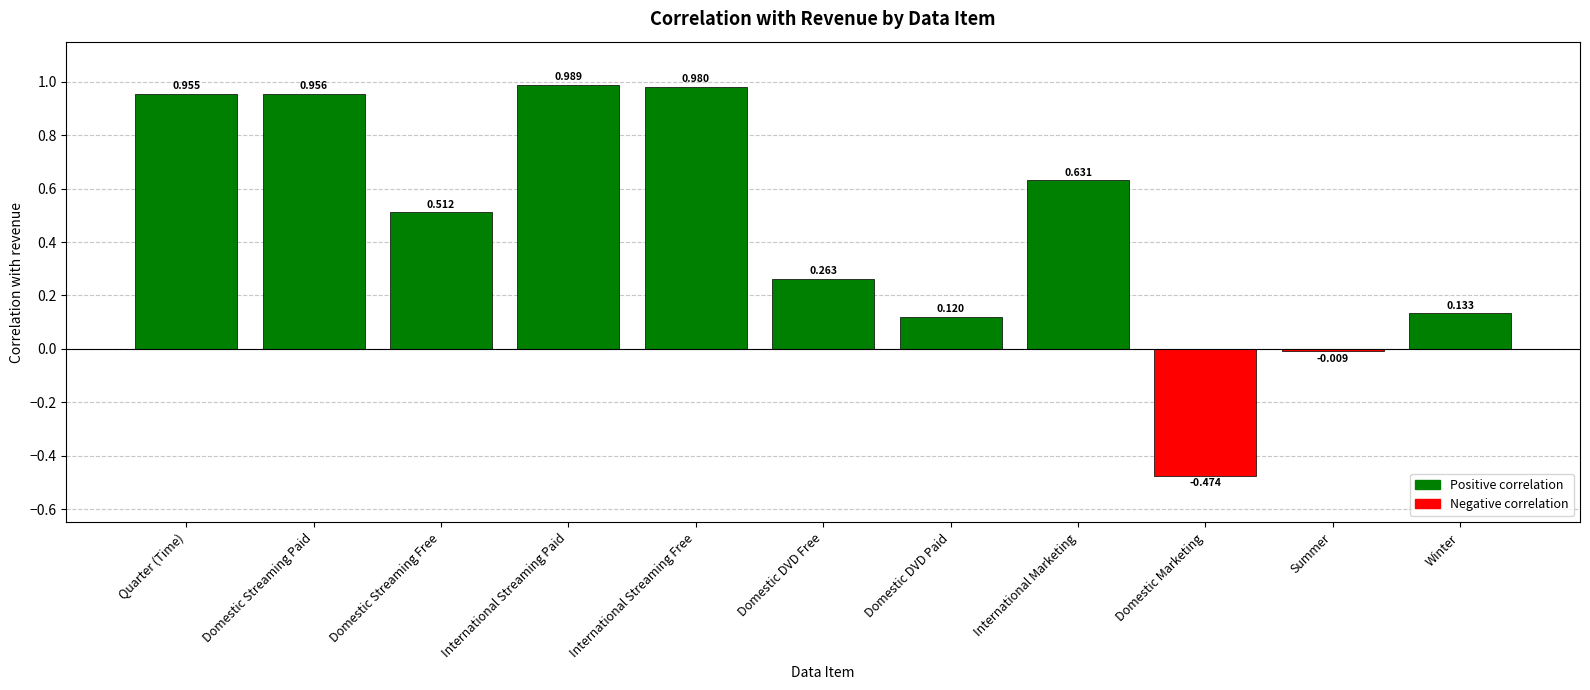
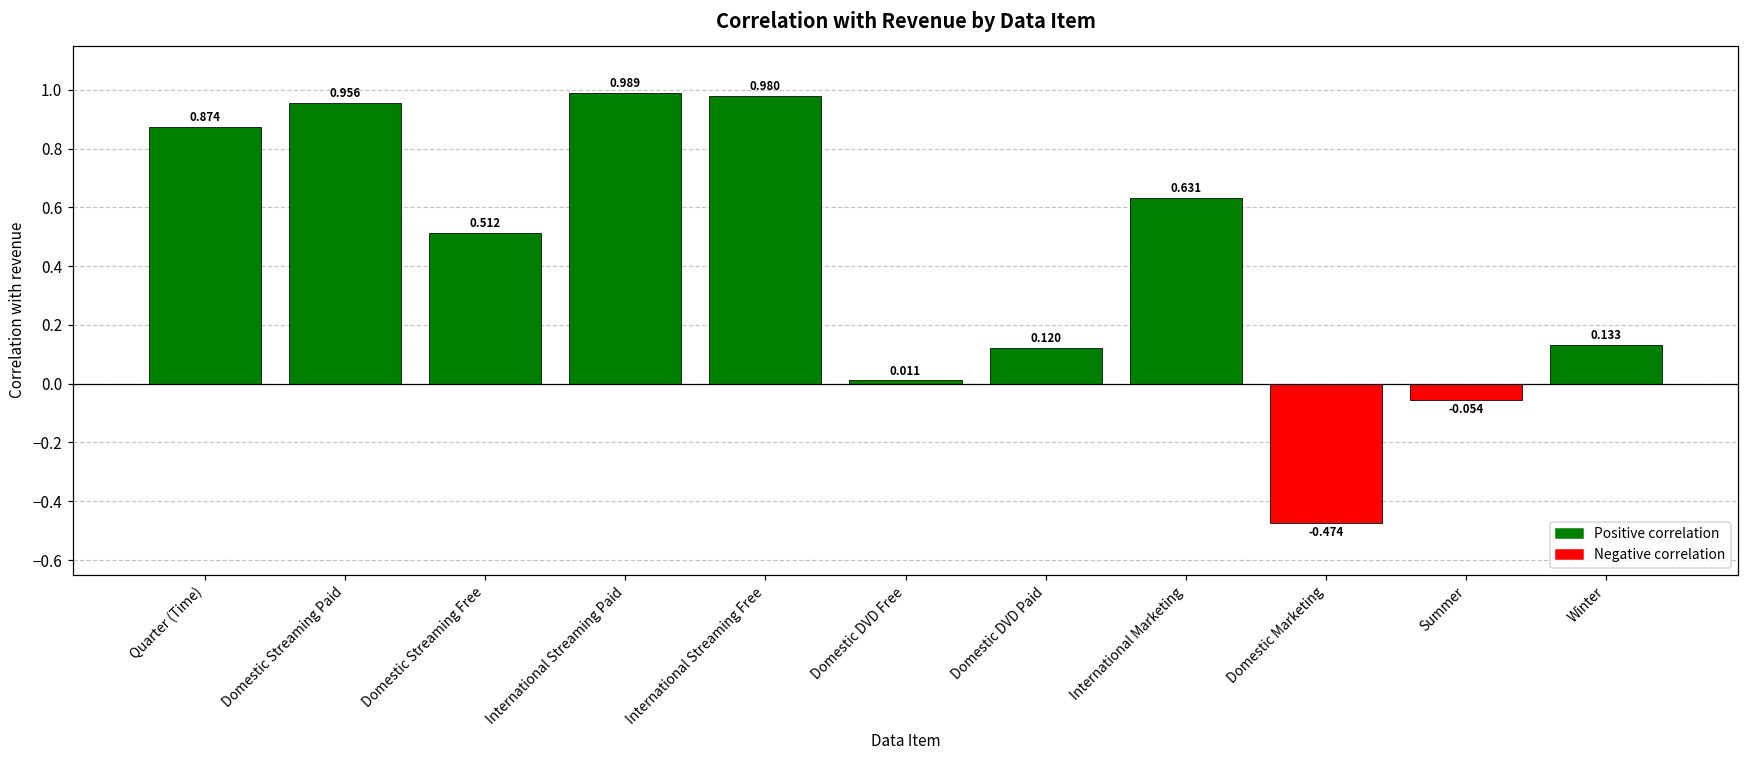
Quarter (Time): 0.955 -> 0.874
Domestic DVD Free: 0.263 -> 0.011
Summer: -0.009 -> -0.054
